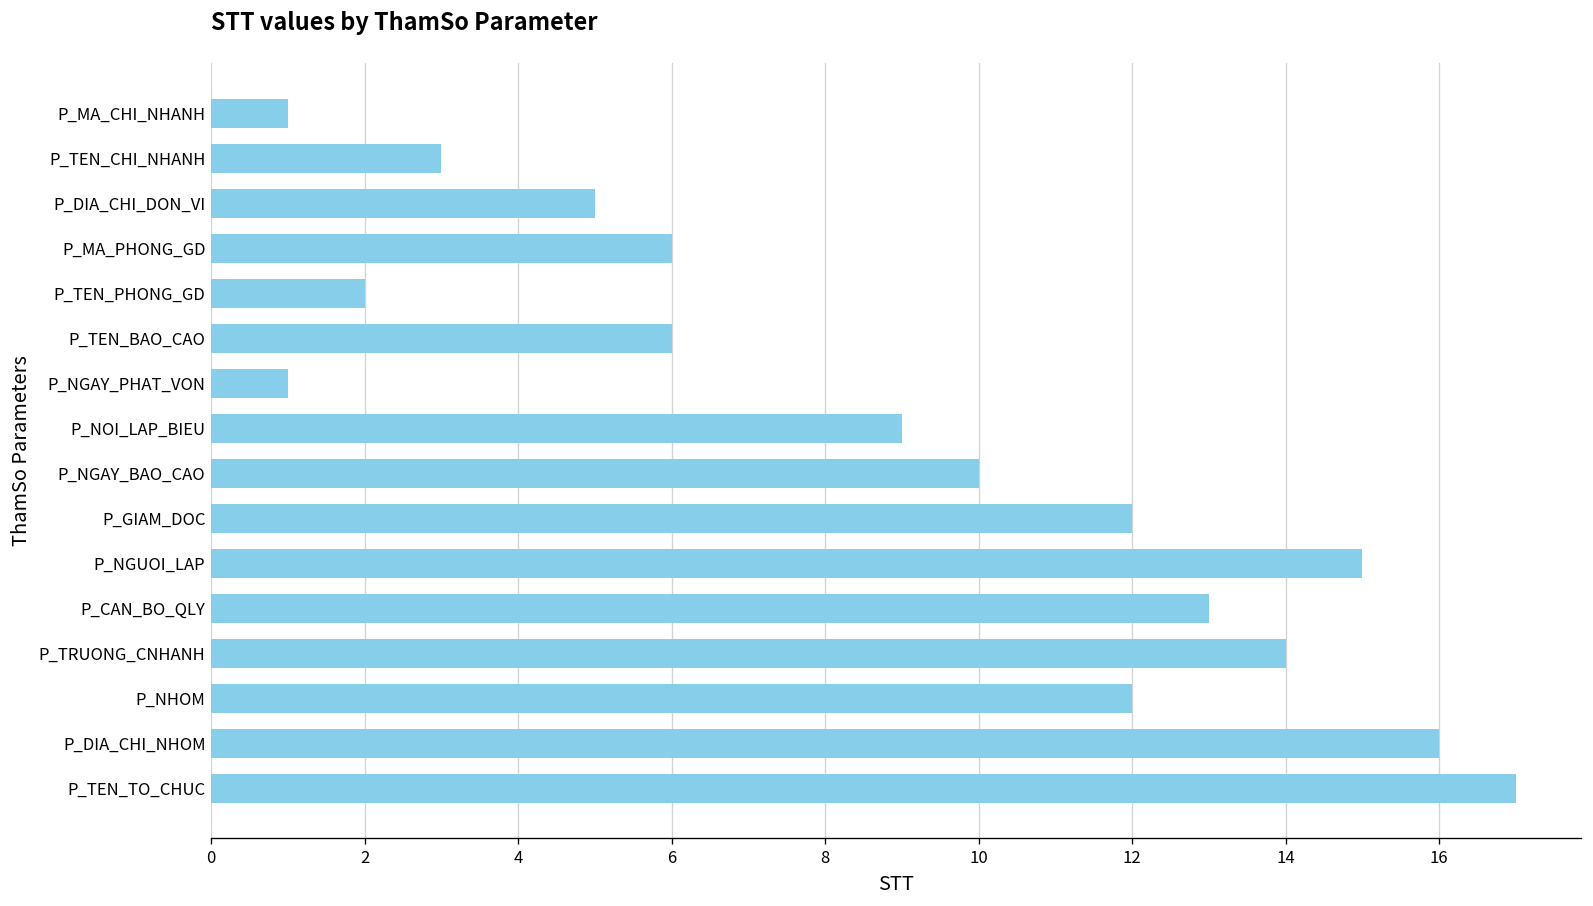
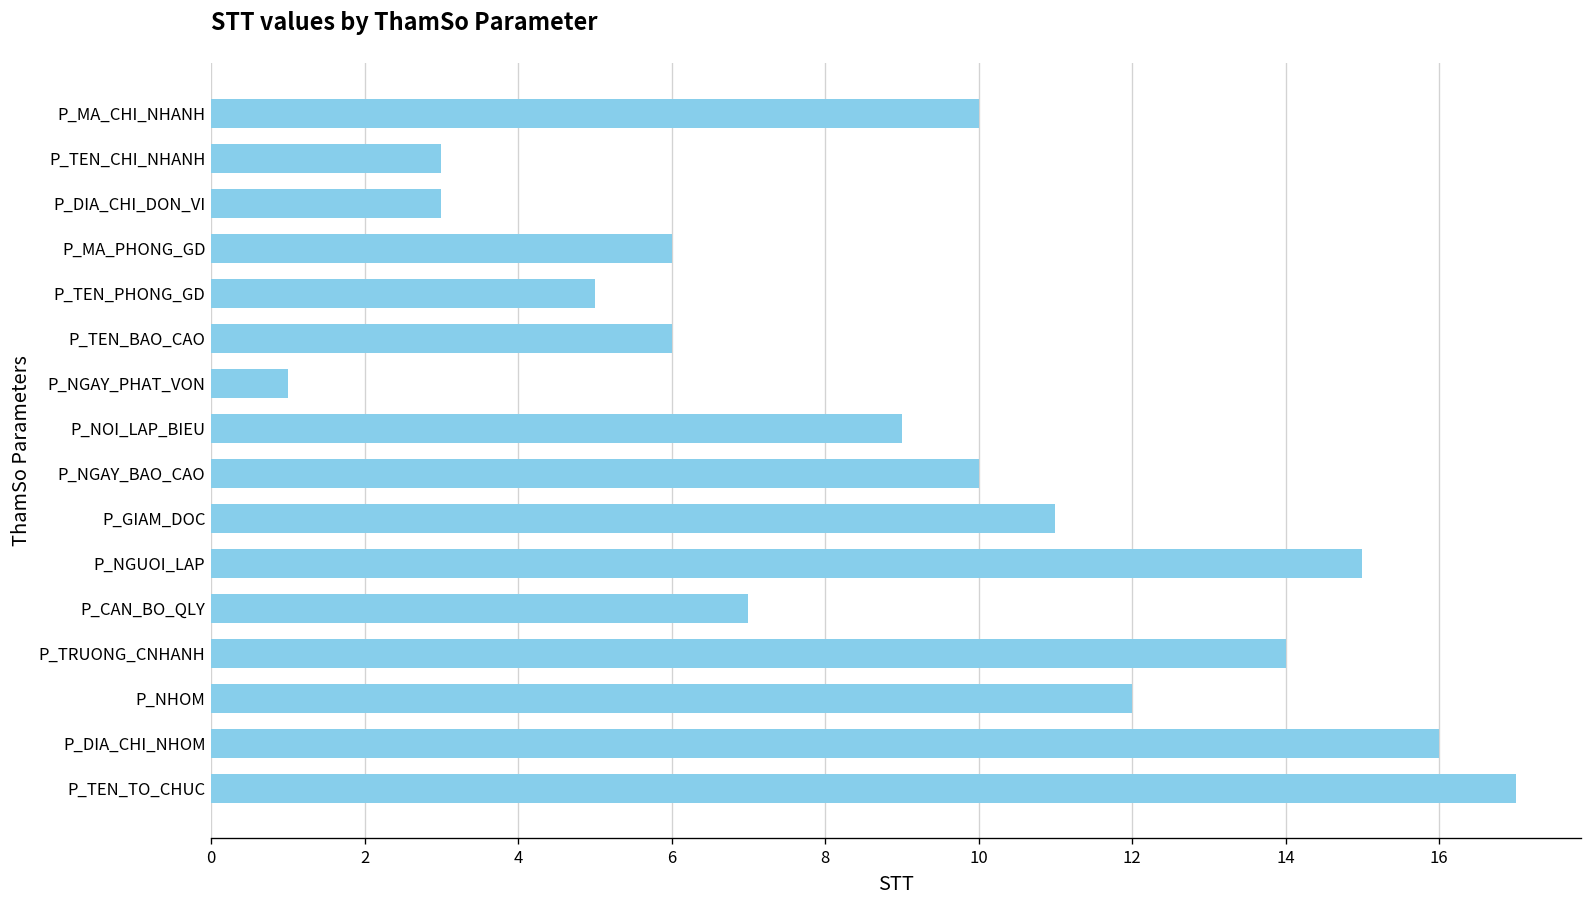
P_MA_CHI_NHANH: 1 -> 10
P_DIA_CHI_DON_VI: 5 -> 3
P_TEN_PHONG_GD: 2 -> 5
P_GIAM_DOC: 12 -> 11
P_CAN_BO_QLY: 13 -> 7
